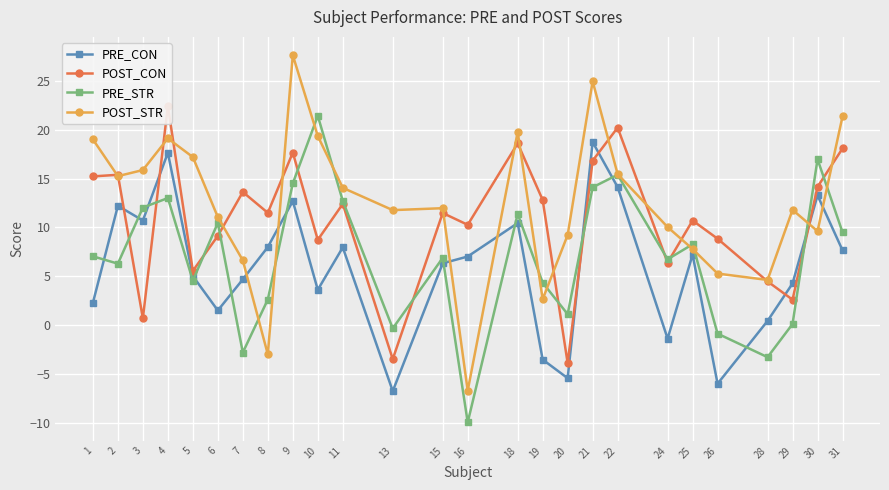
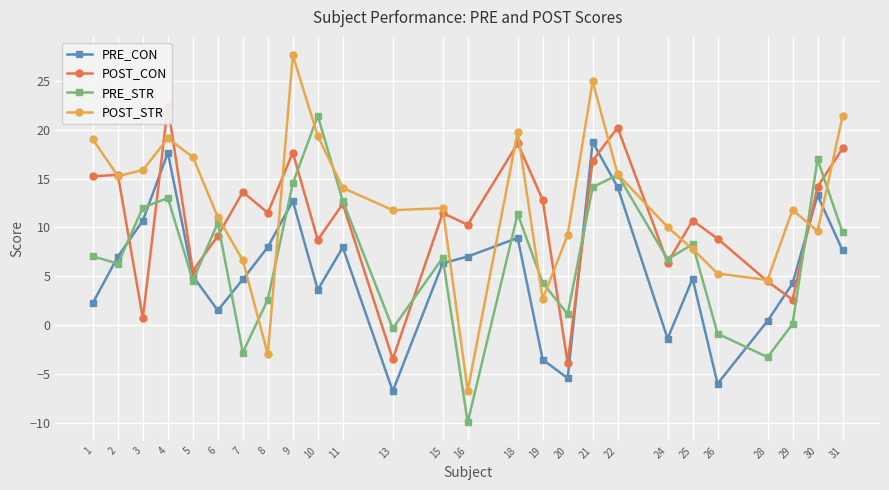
PRE_CON, 2: 12 -> 7
PRE_CON, 18: 10 -> 9
PRE_CON, 25: 7 -> 5
